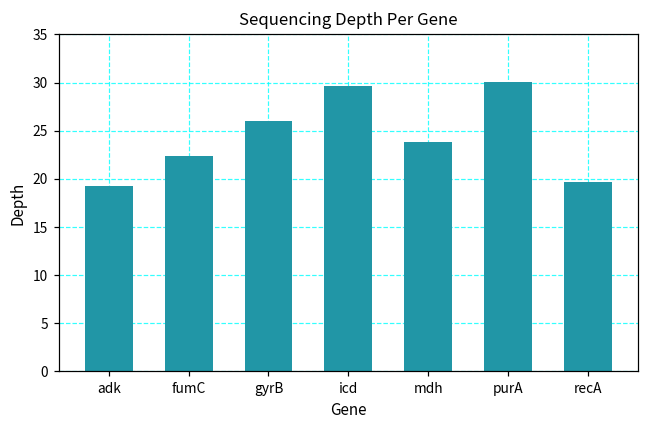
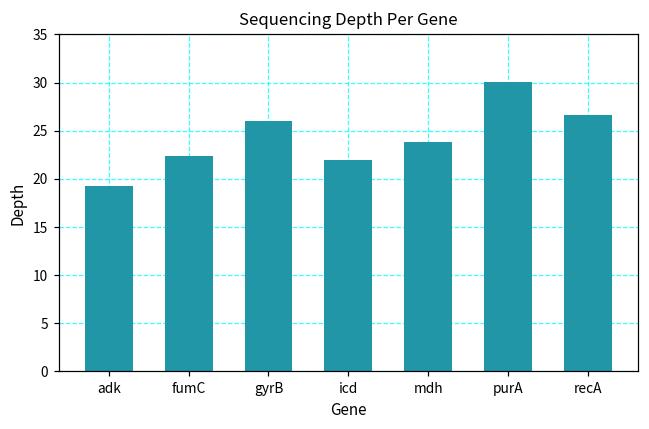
icd: 30 -> 22
recA: 20 -> 27
